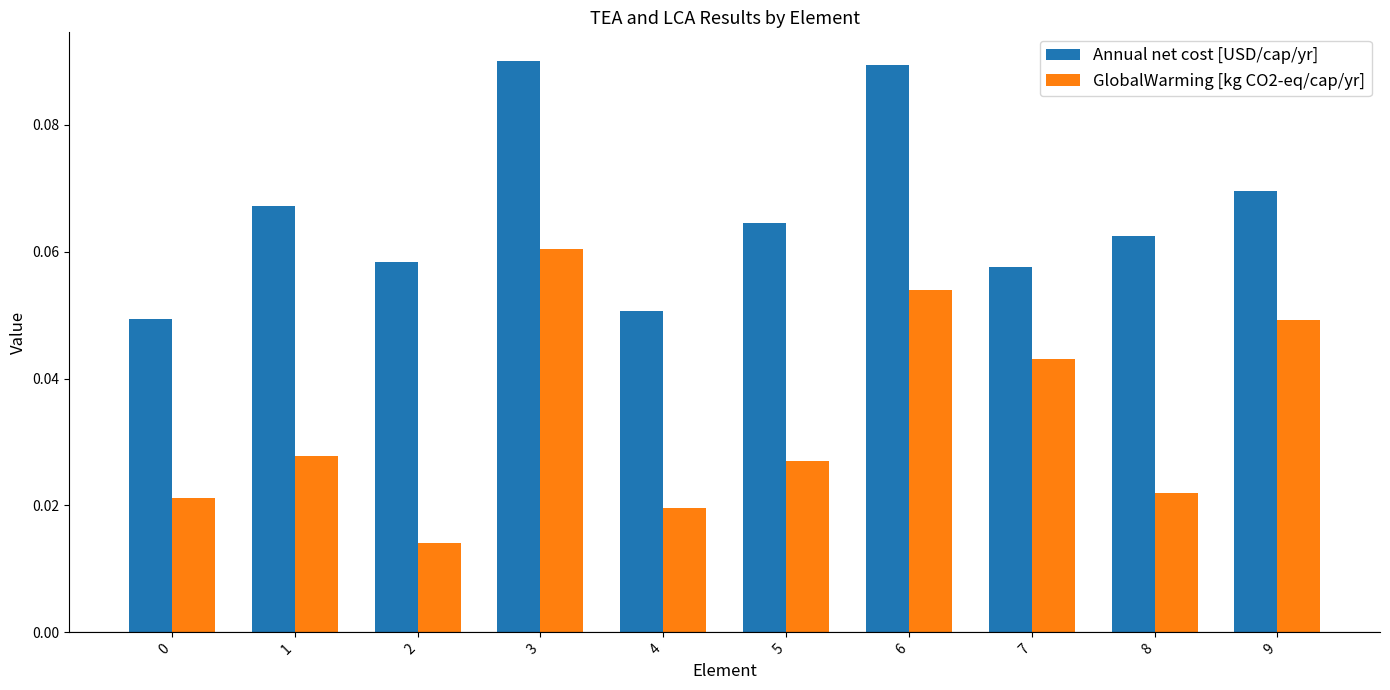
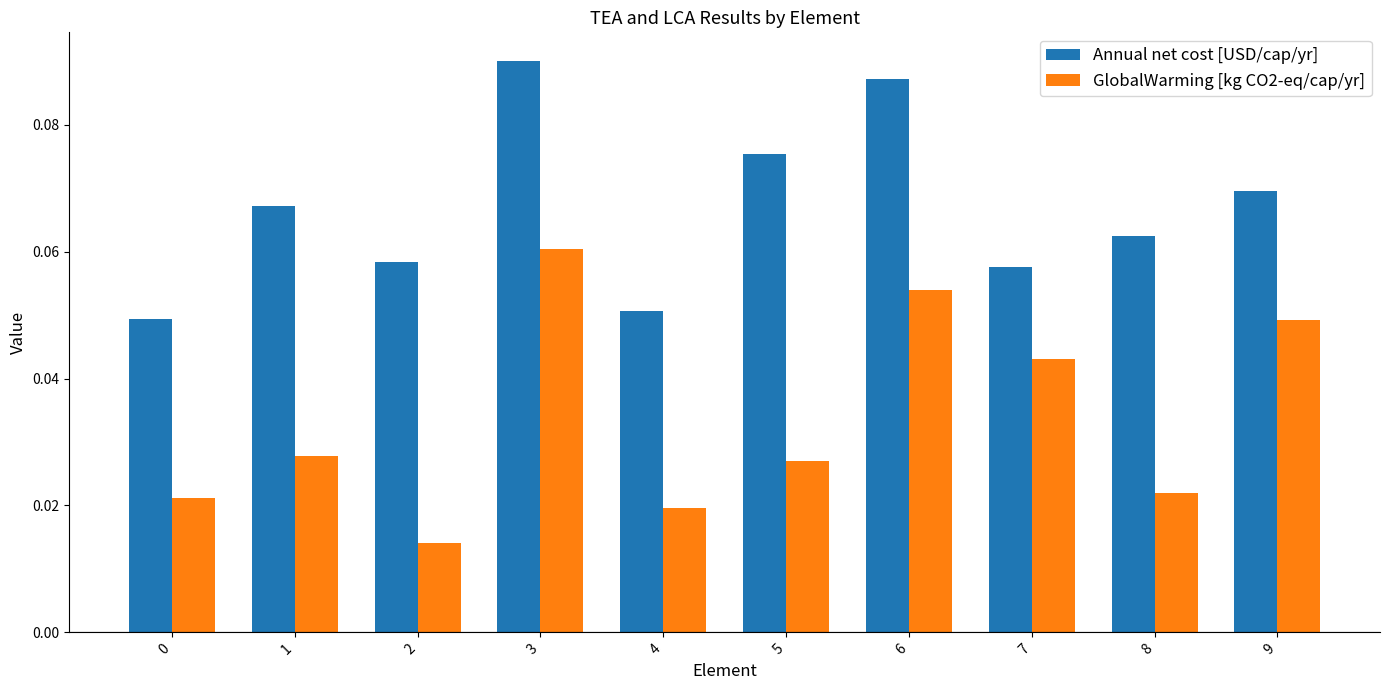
Annual net cost [USD/cap/yr], 5: 0.065 -> 0.075
Annual net cost [USD/cap/yr], 6: 0.089 -> 0.087
